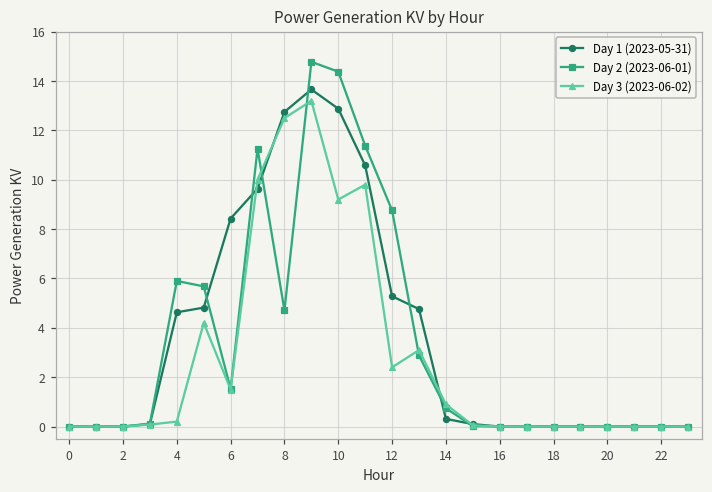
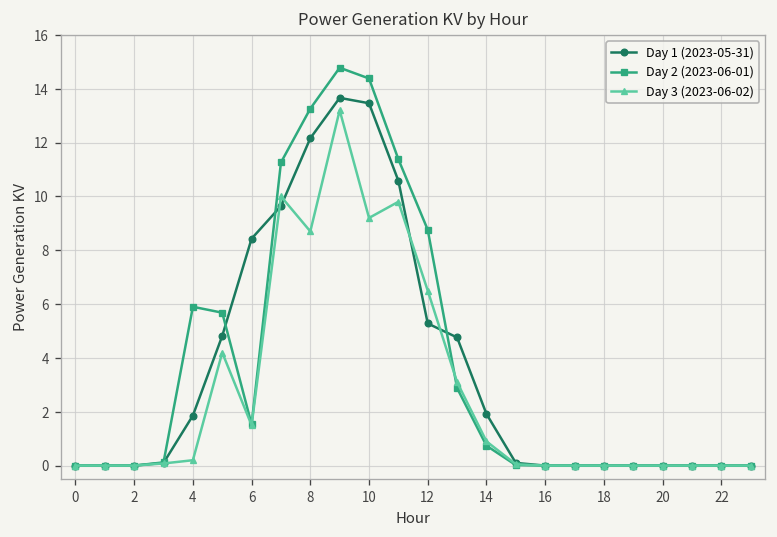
Day 1 (2023-05-31), 4: 4.6 -> 1.9
Day 1 (2023-05-31), 8: 12.8 -> 12.2
Day 2 (2023-06-01), 8: 4.7 -> 13.3
Day 3 (2023-06-02), 8: 12.5 -> 8.7
Day 1 (2023-05-31), 10: 12.9 -> 13.5
Day 3 (2023-06-02), 12: 2.4 -> 6.5
Day 1 (2023-05-31), 14: 0.3 -> 1.9
